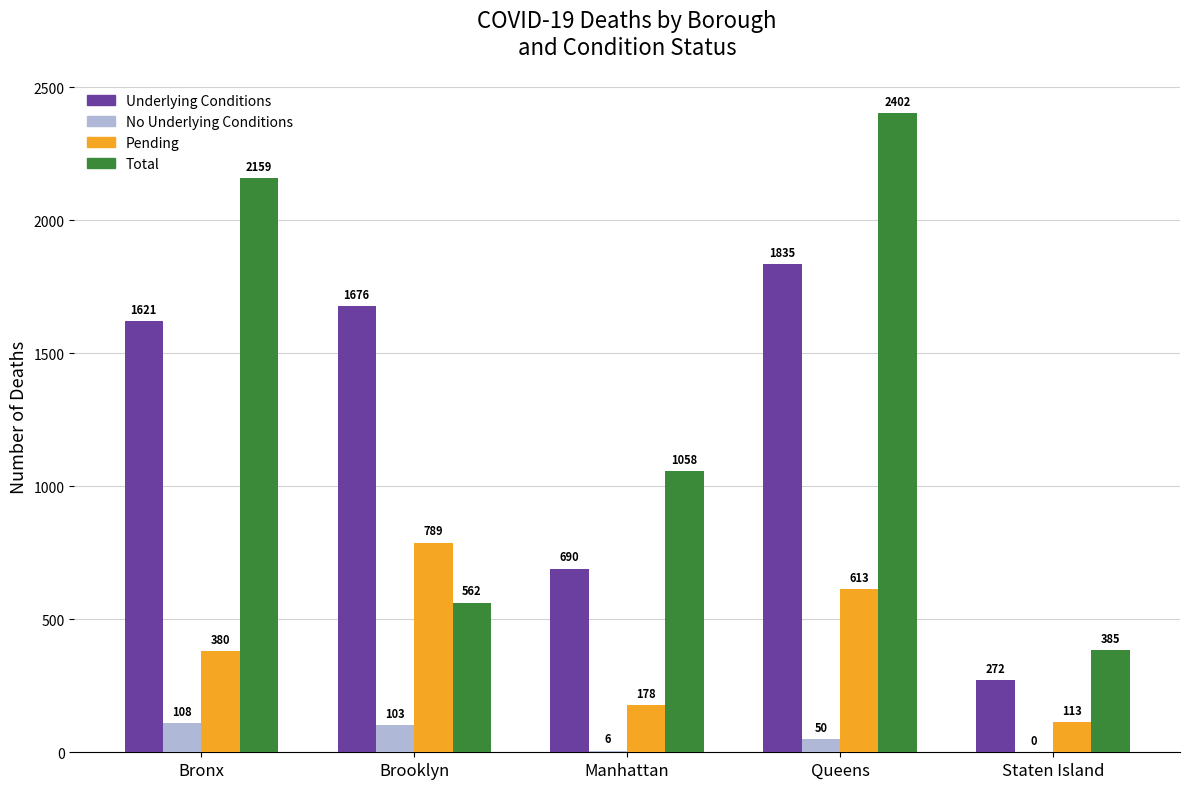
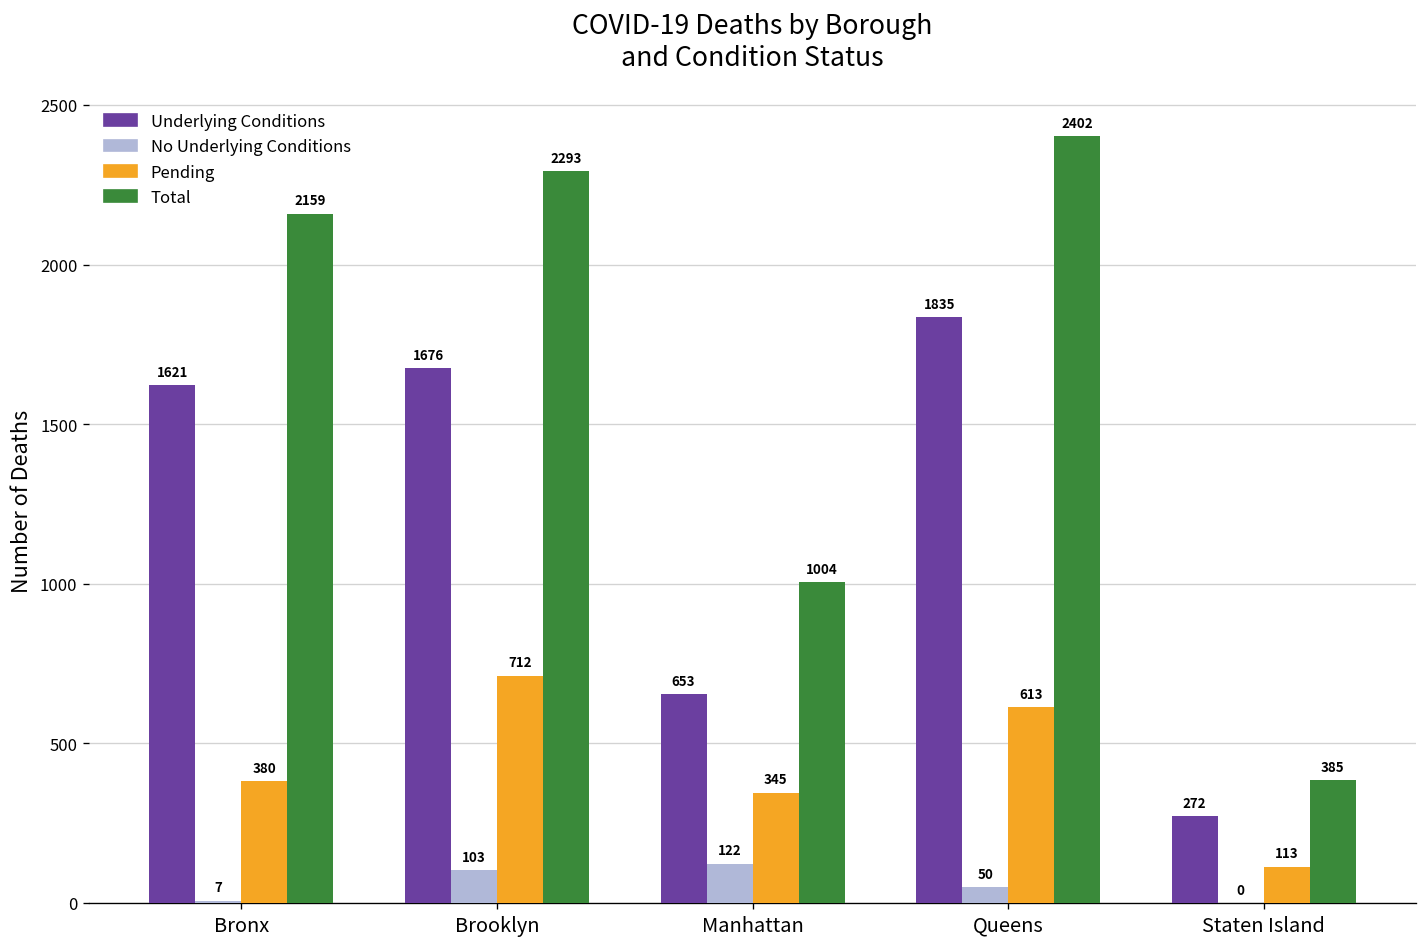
No Underlying Conditions, Bronx: 108 -> 7
Pending, Brooklyn: 789 -> 712
Total, Brooklyn: 562 -> 2293
Underlying Conditions, Manhattan: 690 -> 653
No Underlying Conditions, Manhattan: 6 -> 122
Pending, Manhattan: 178 -> 345
Total, Manhattan: 1058 -> 1004
